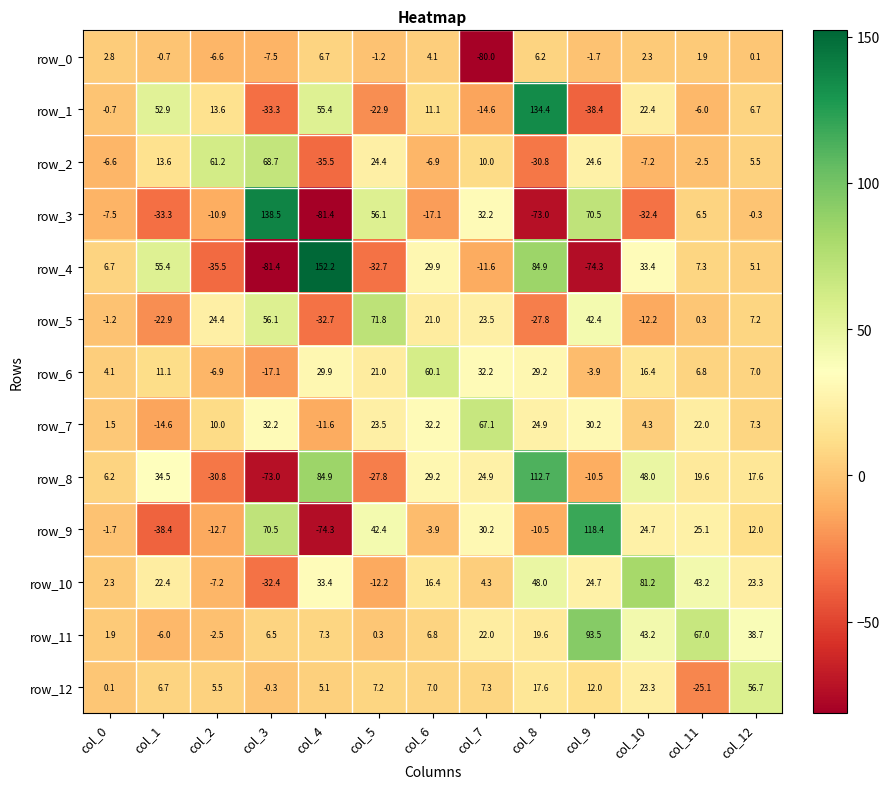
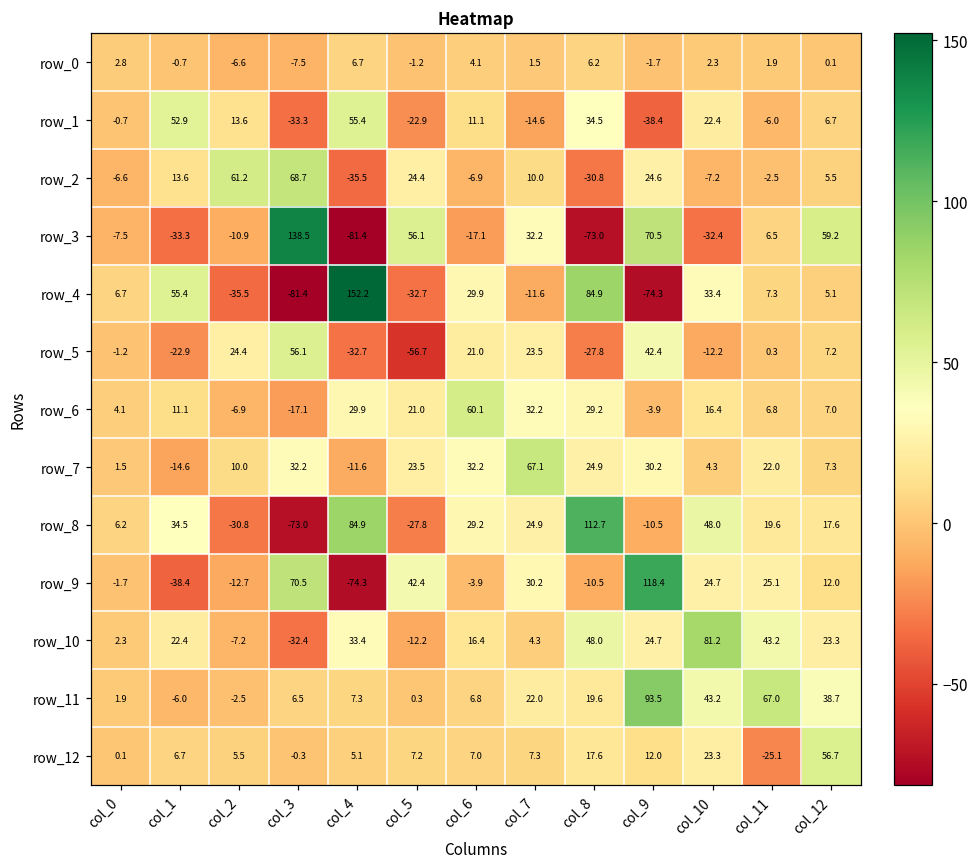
row_0, col_7: -80.0 -> 1.5
row_1, col_8: 134.4 -> 34.5
row_3, col_12: -0.3 -> 59.2
row_5, col_5: 71.8 -> -56.7
